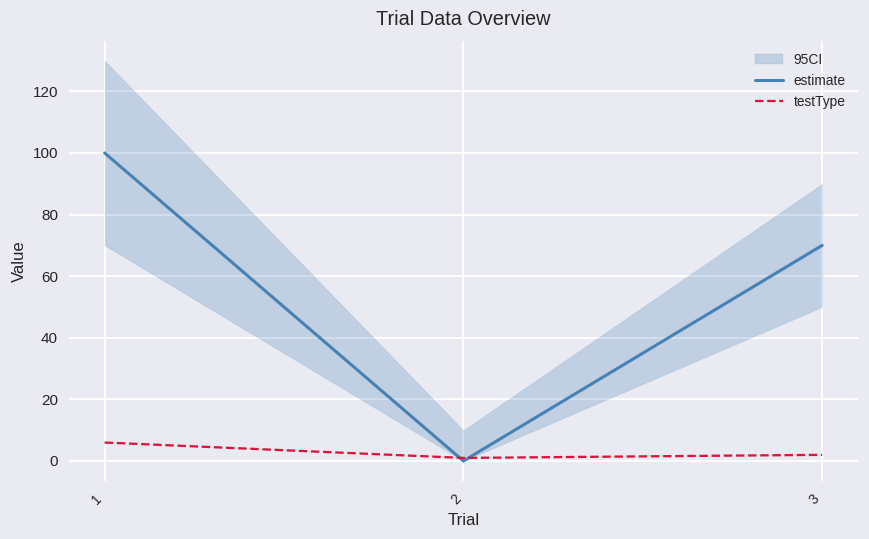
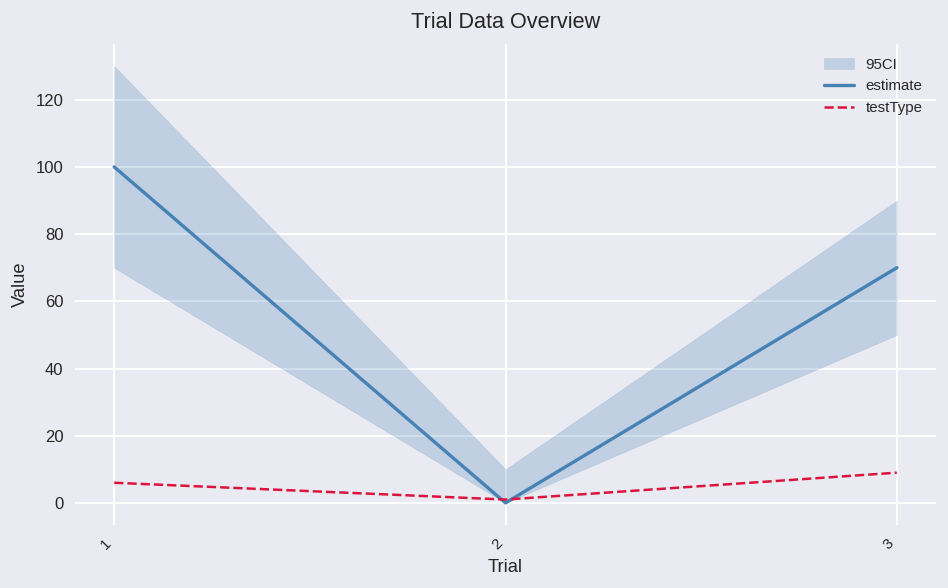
testType, 3: 2 -> 9
